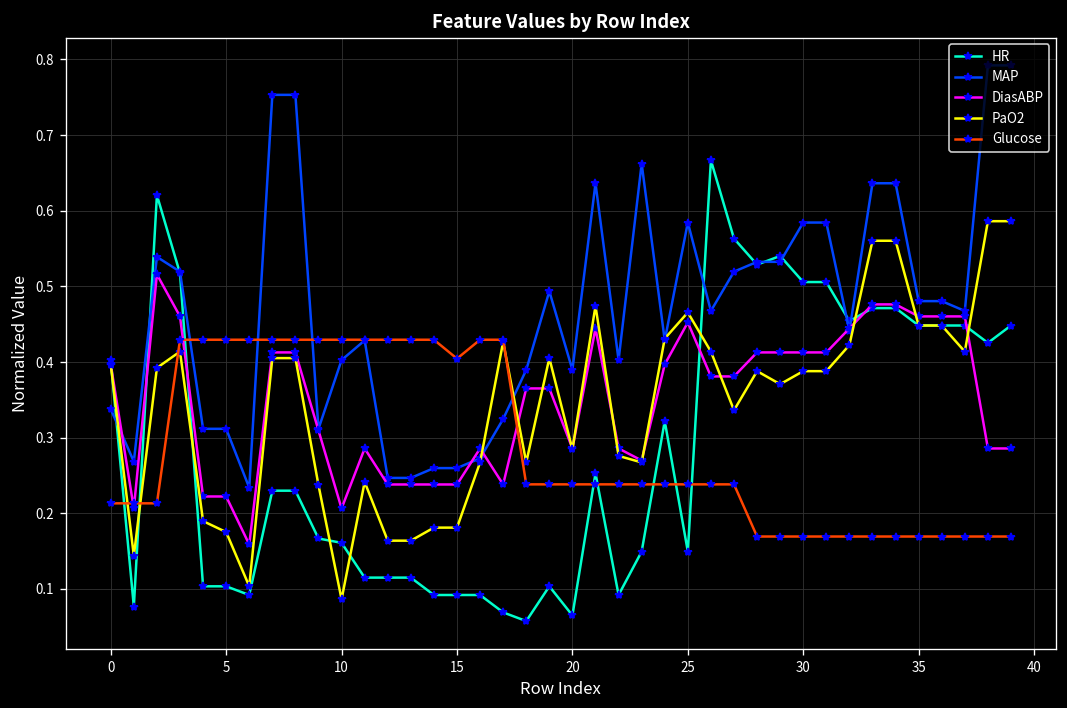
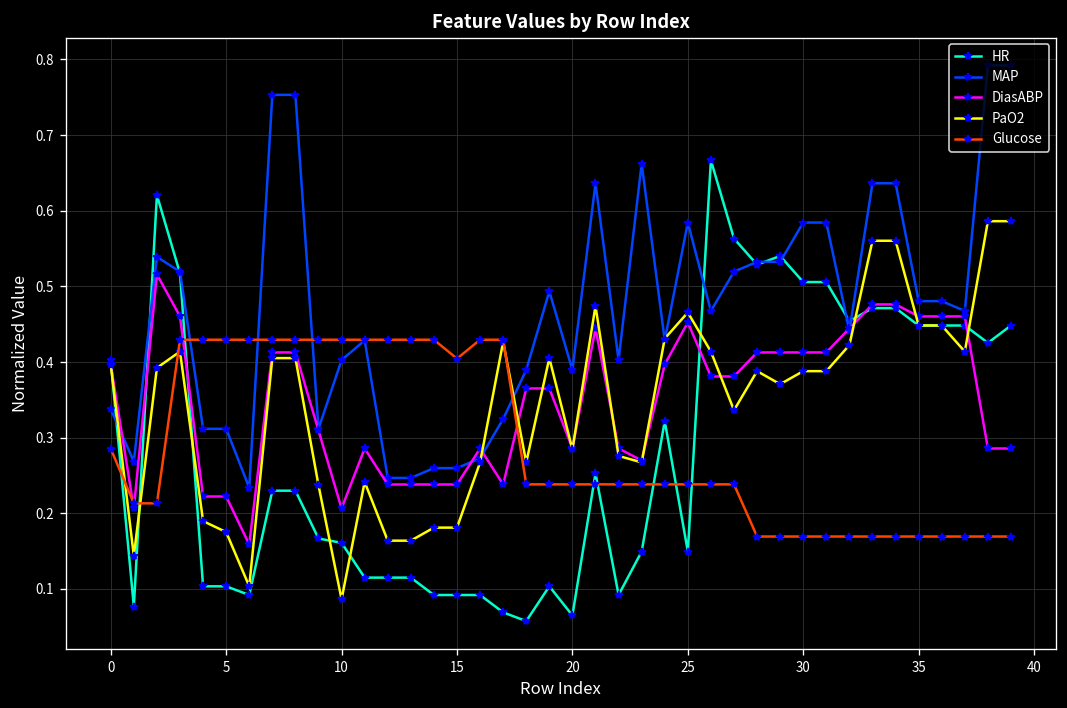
Glucose, 0: 0.21 -> 0.29
